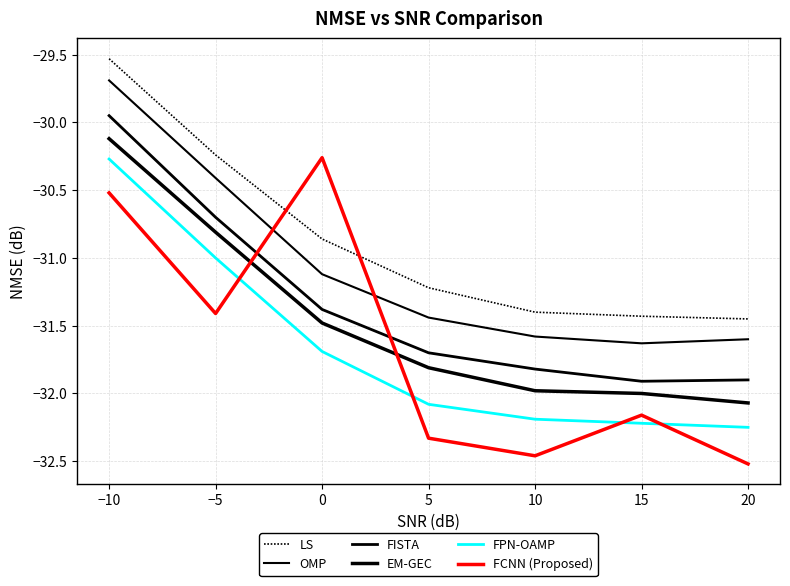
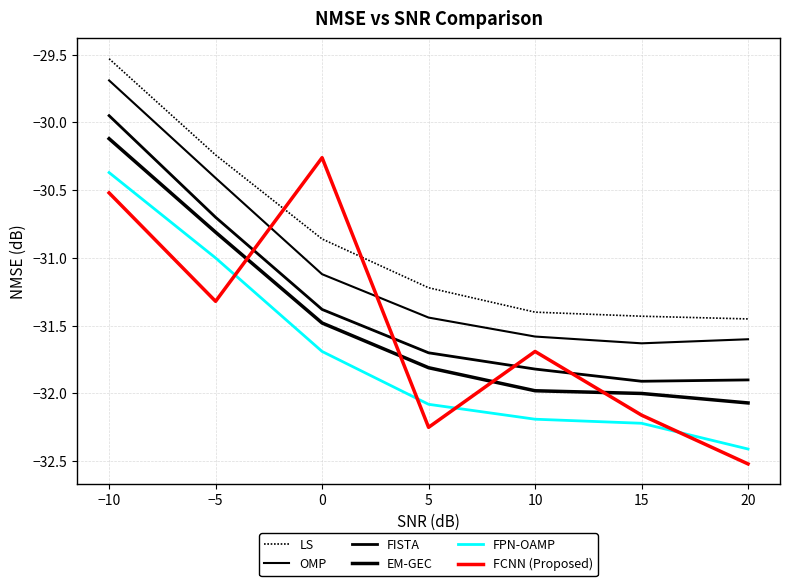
FPN-OAMP, −10: -30.27 -> -30.37
FCNN (Proposed), −5: -31.41 -> -31.32
FCNN (Proposed), 5: -32.33 -> -32.25
FCNN (Proposed), 10: -32.46 -> -31.69
FPN-OAMP, 20: -32.25 -> -32.41
